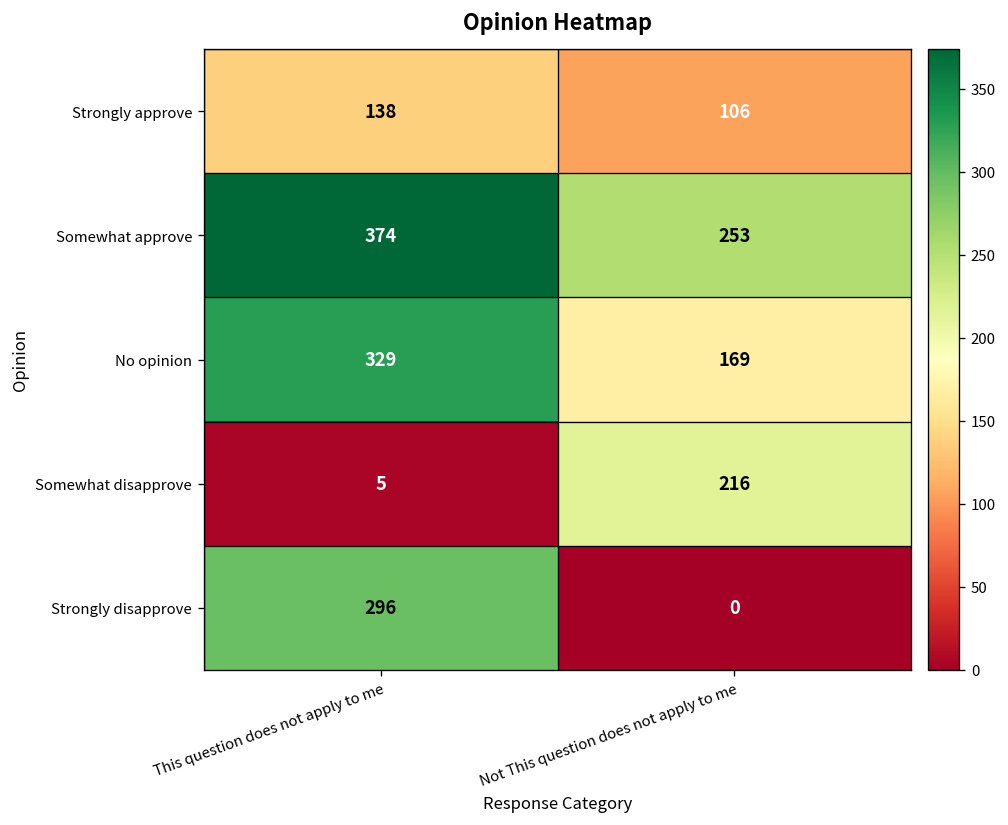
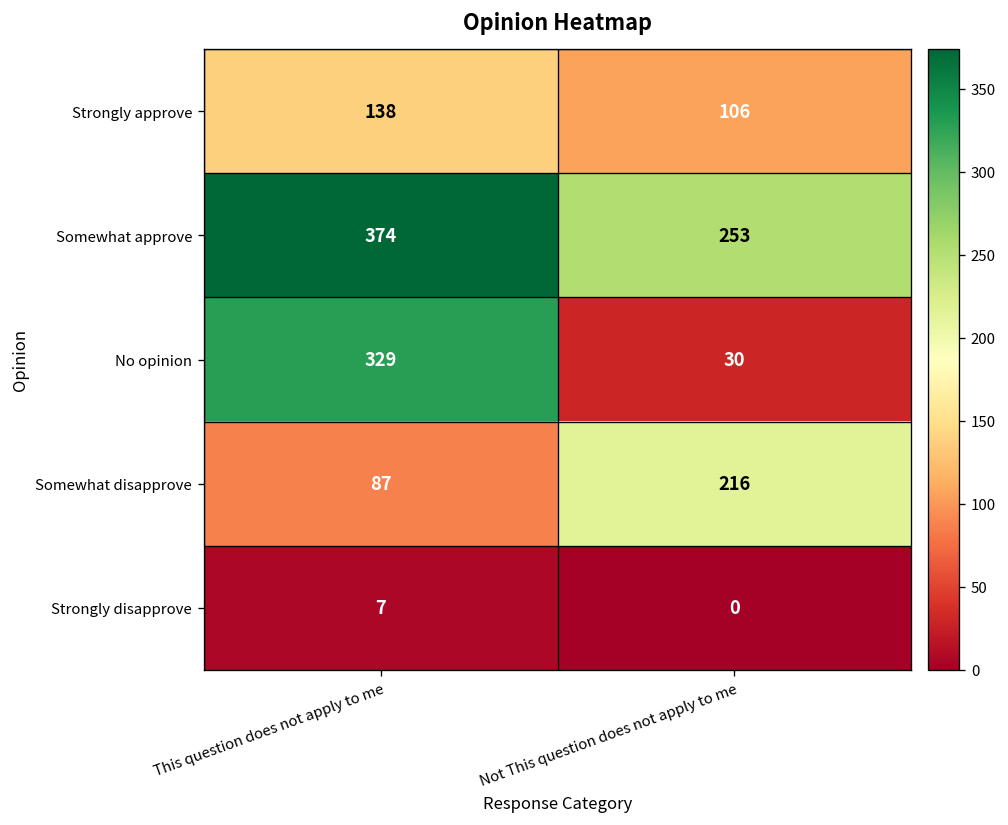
No opinion, Not This question does not apply to me: 169 -> 30
Somewhat disapprove, This question does not apply to me: 5 -> 87
Strongly disapprove, This question does not apply to me: 296 -> 7
